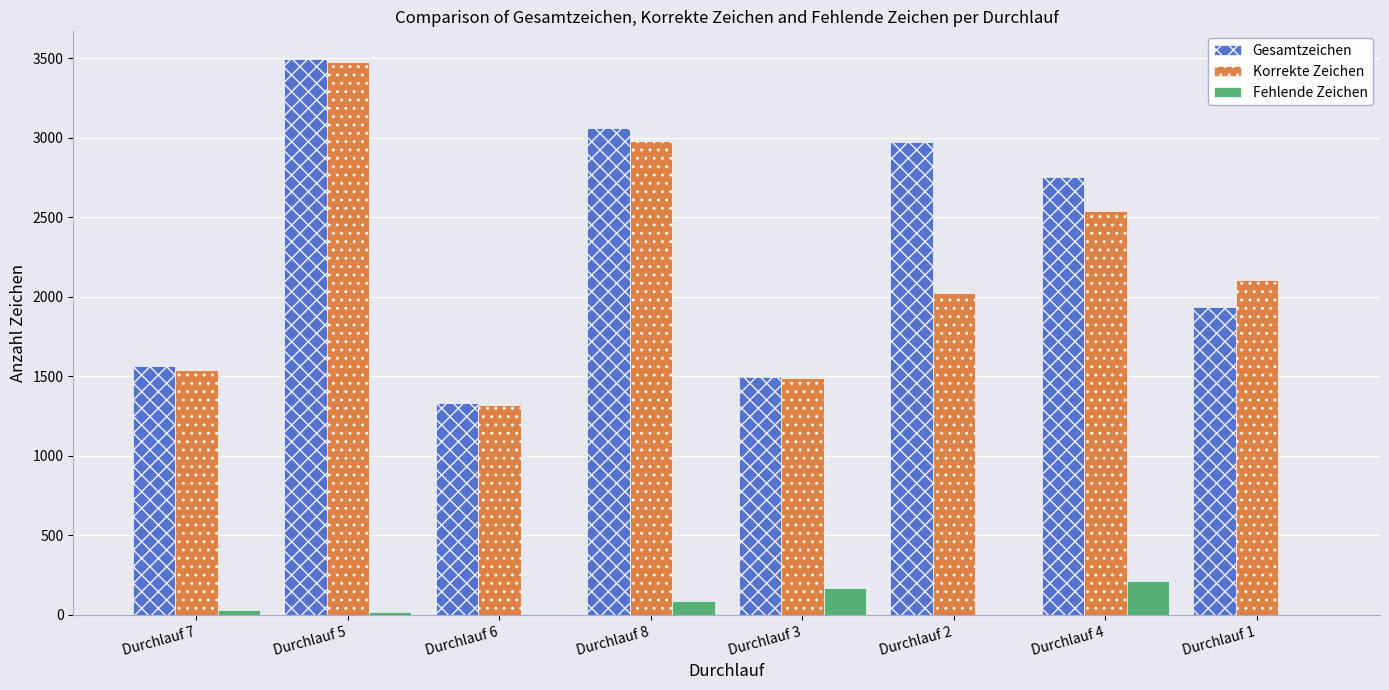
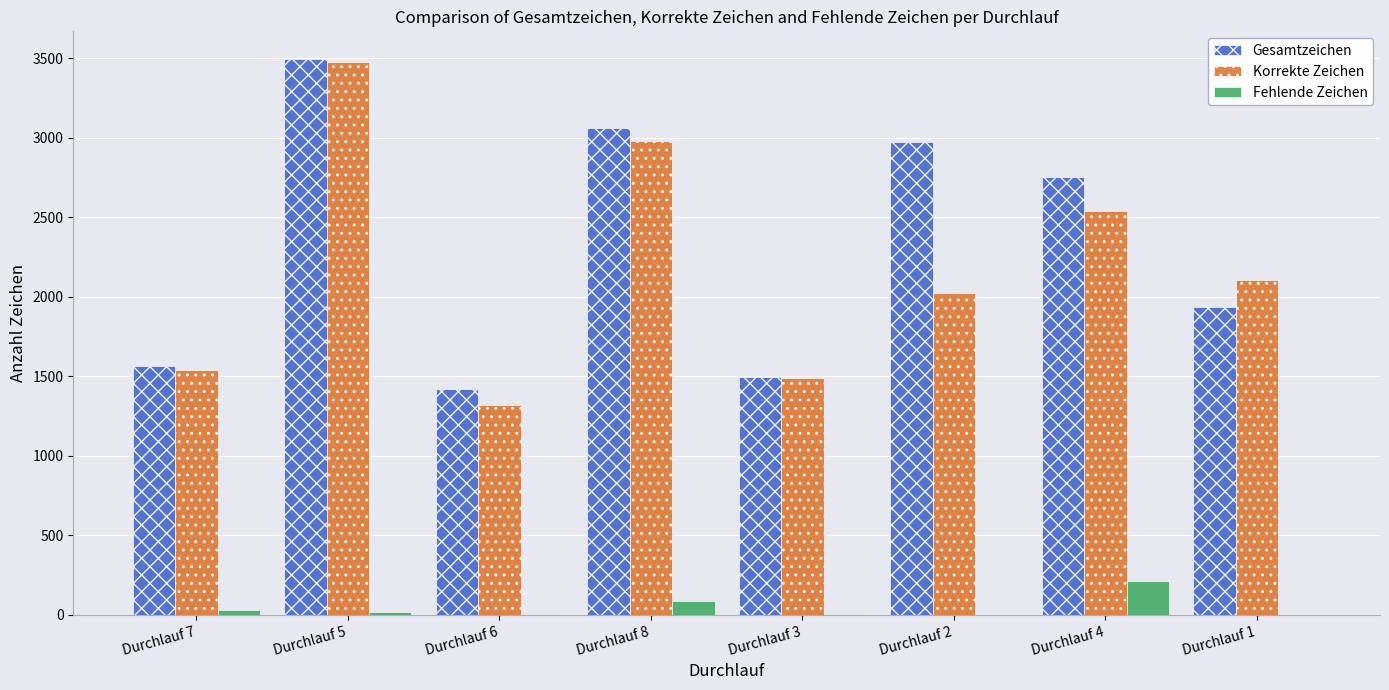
Gesamtzeichen, Durchlauf 6: 1330 -> 1420
Fehlende Zeichen, Durchlauf 3: 170 -> 10
